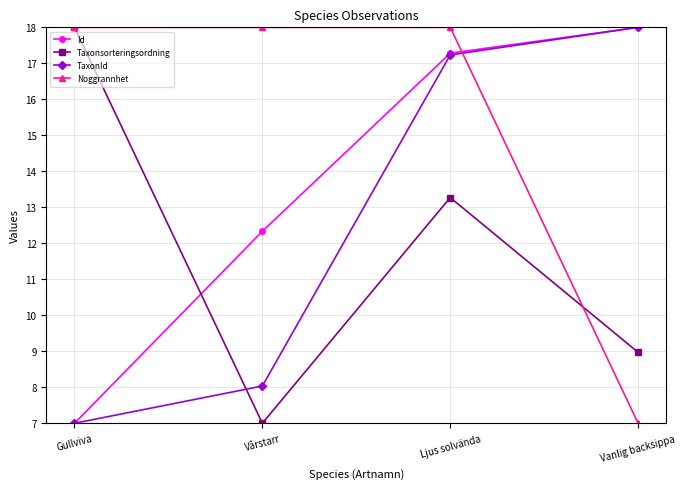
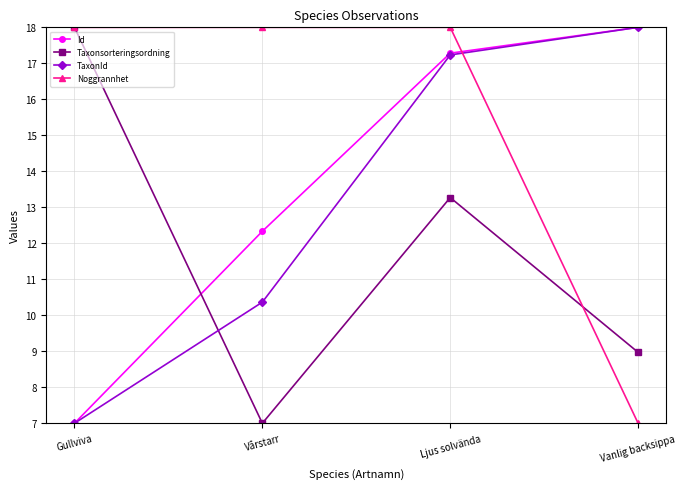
TaxonId, Vårstarr: 8.0 -> 10.4
